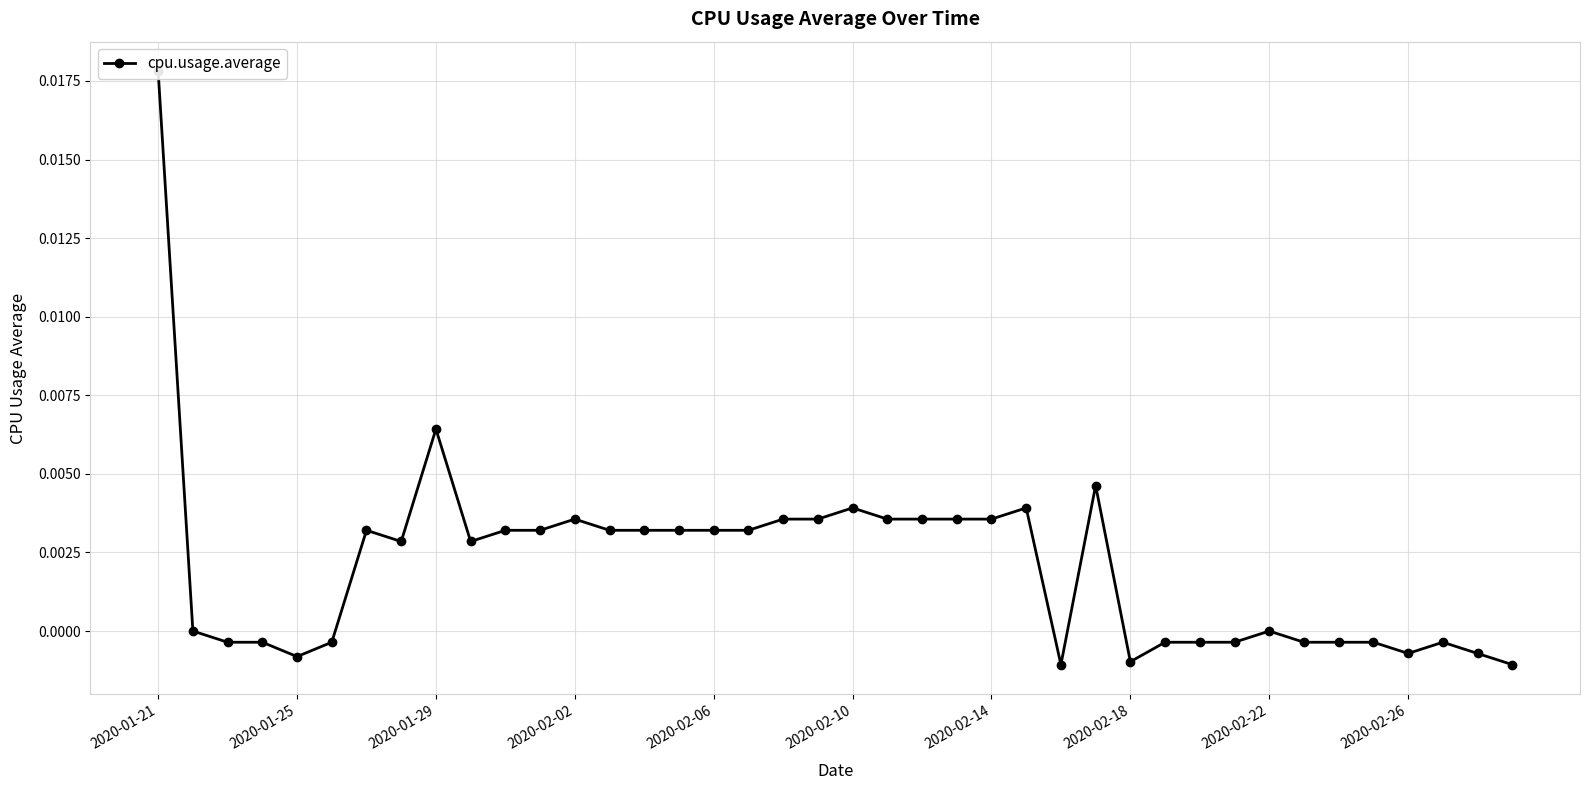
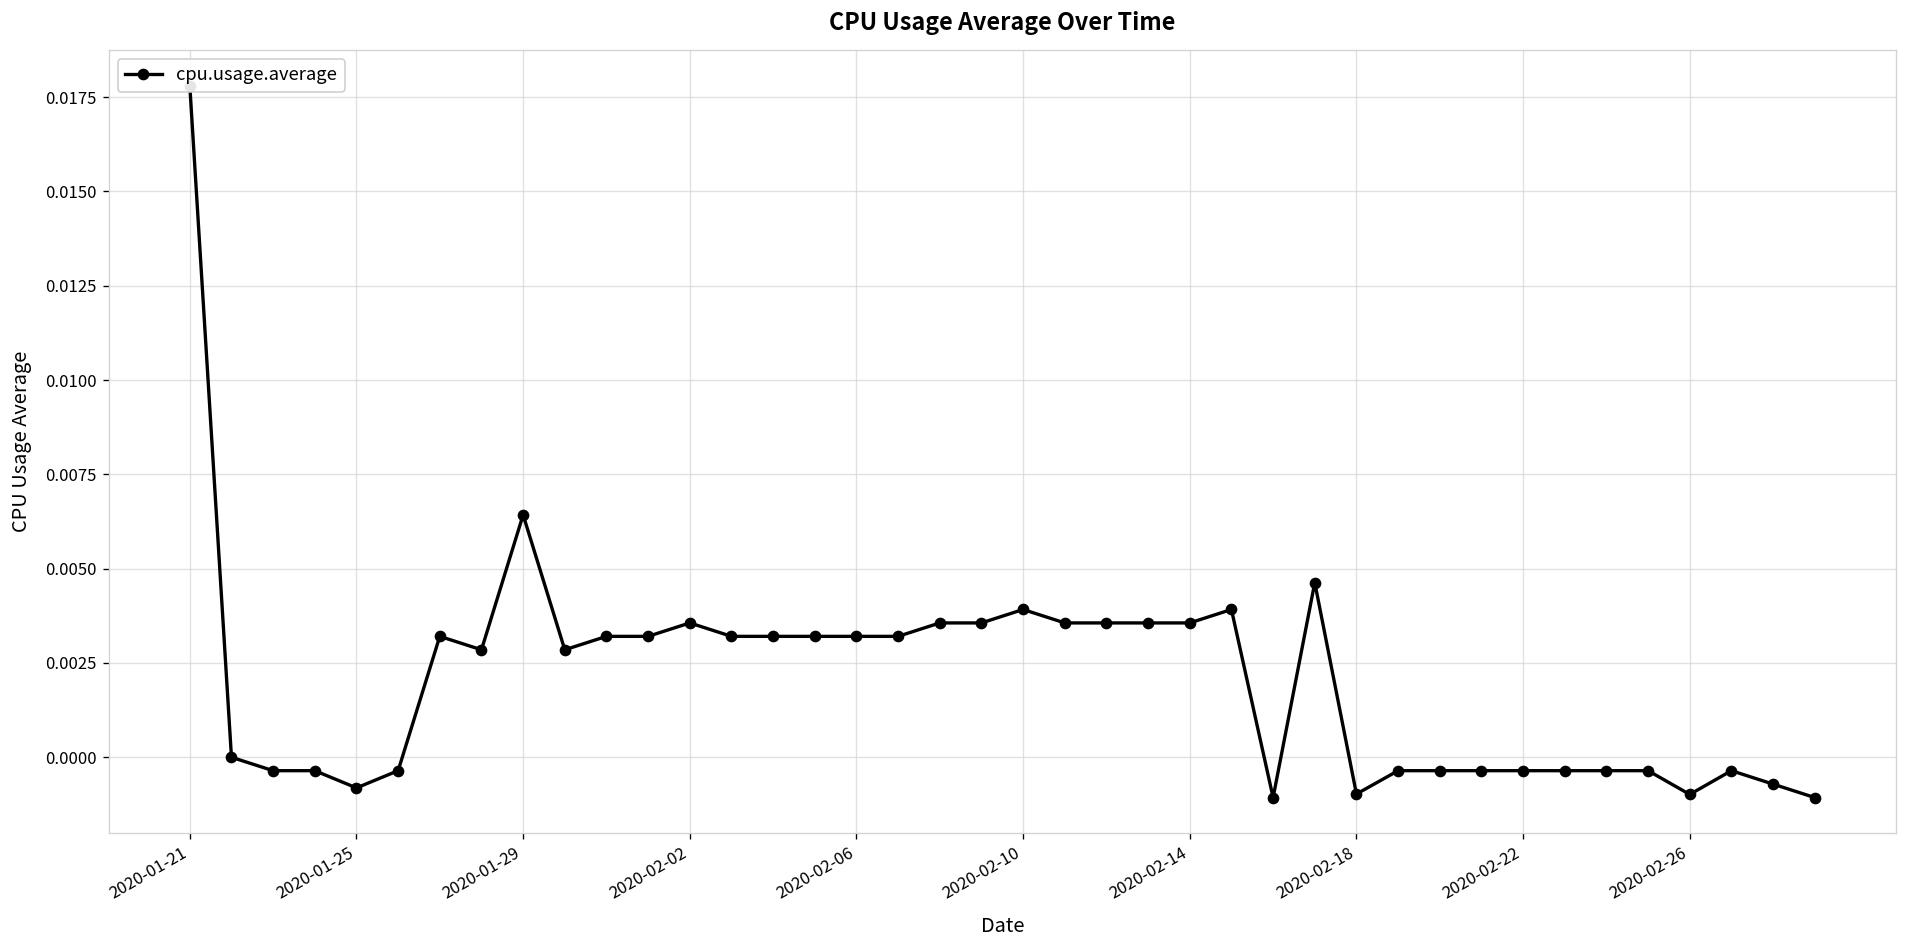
2020-02-22: 0.0000 -> -0.0004
2020-02-26: -0.0007 -> -0.0010
